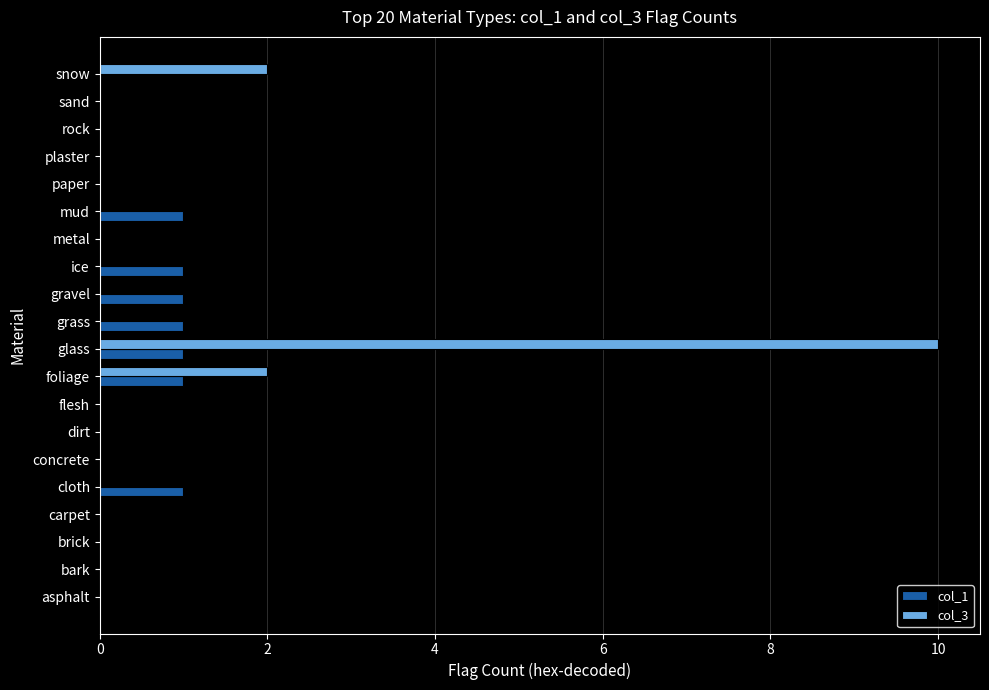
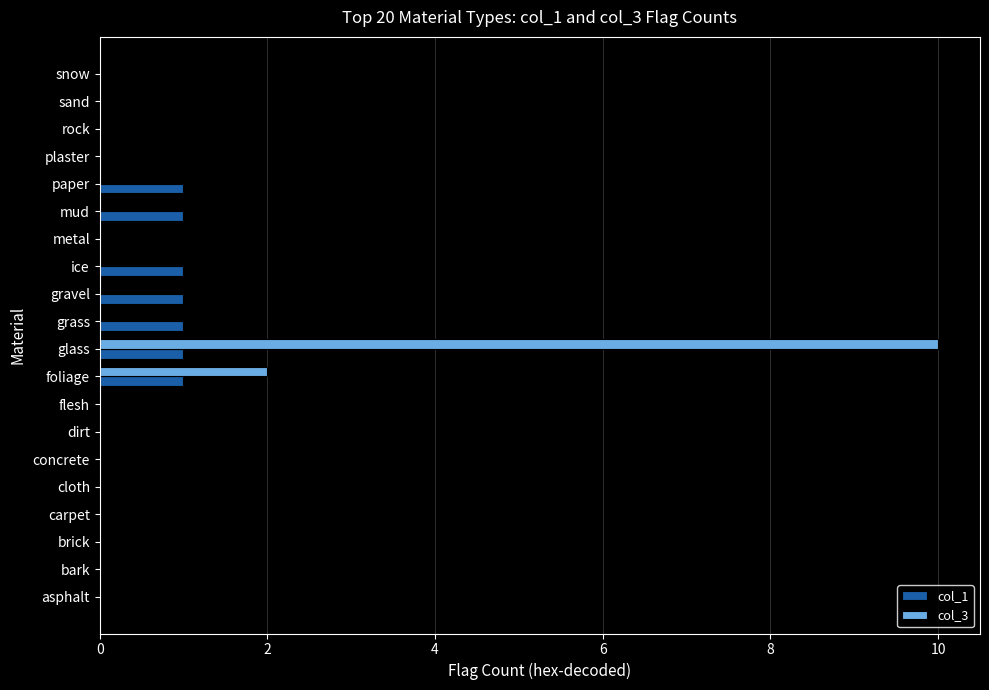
col_3, snow: 2 -> 0
col_1, paper: 0 -> 1
col_1, cloth: 1 -> 0
